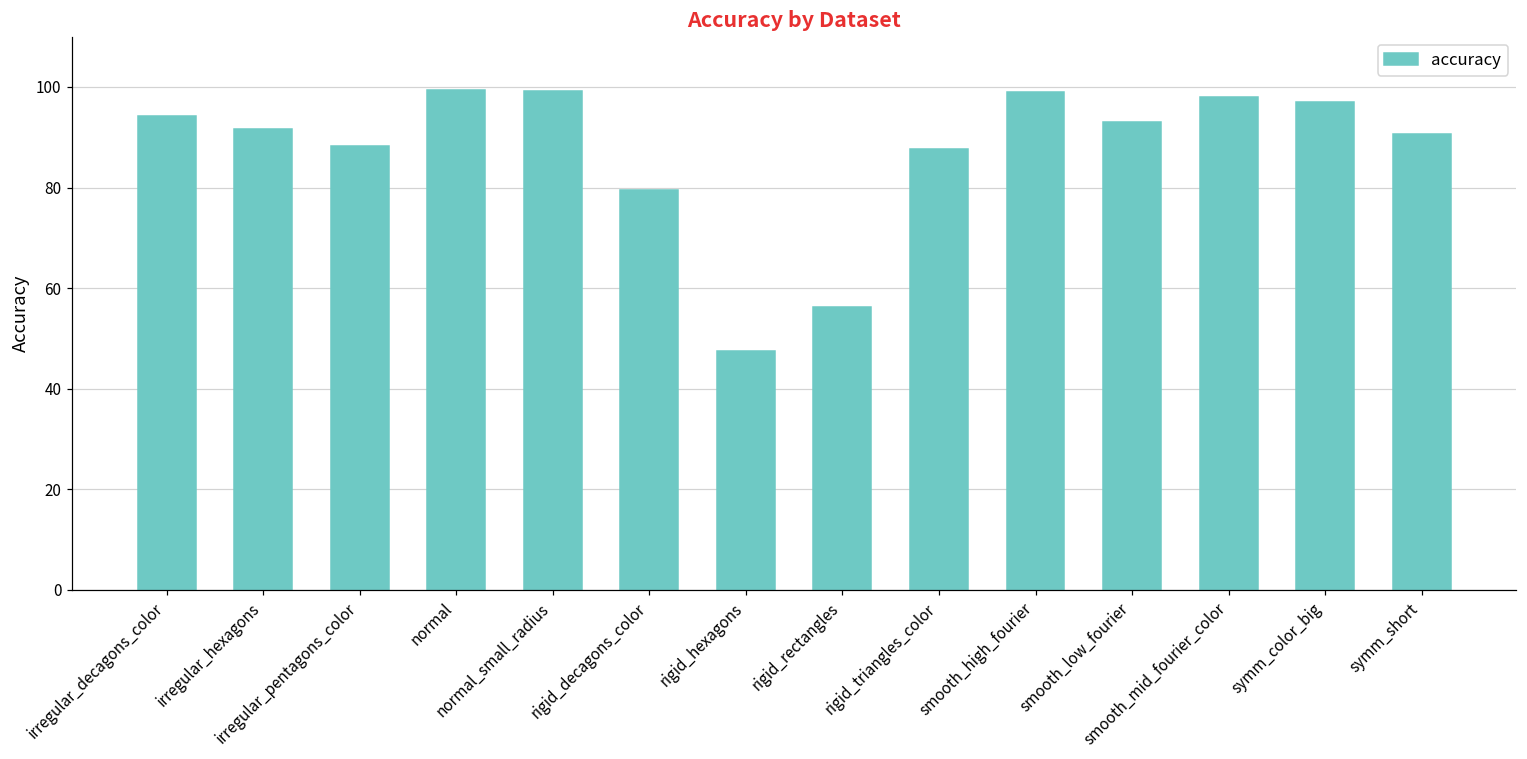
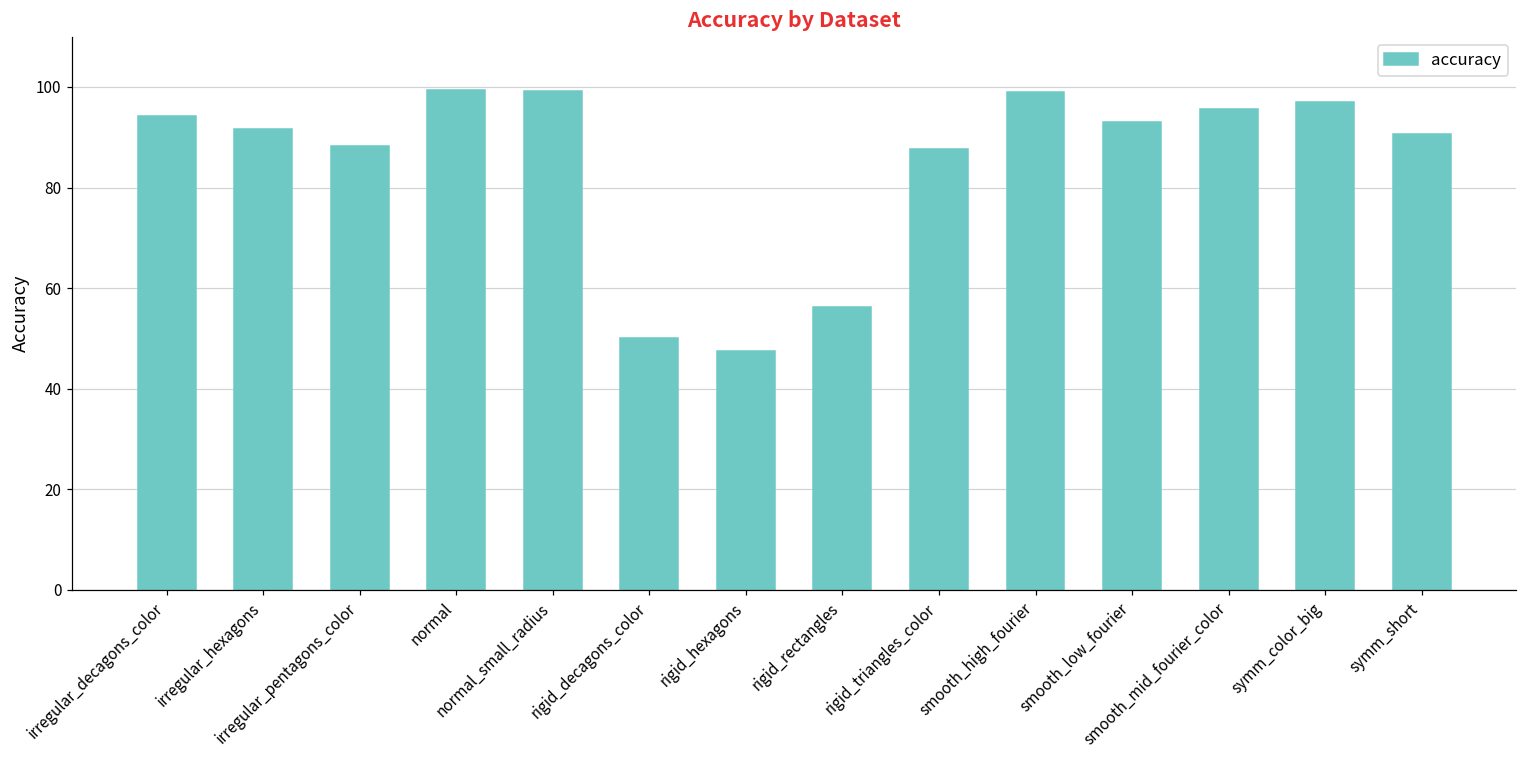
rigid_decagons_color: 80 -> 50
smooth_mid_fourier_color: 98 -> 96
